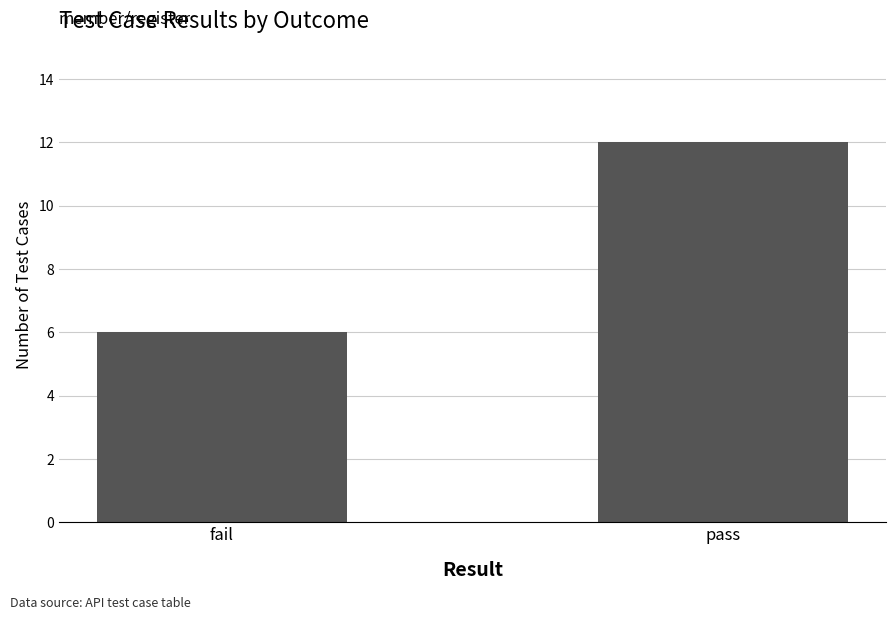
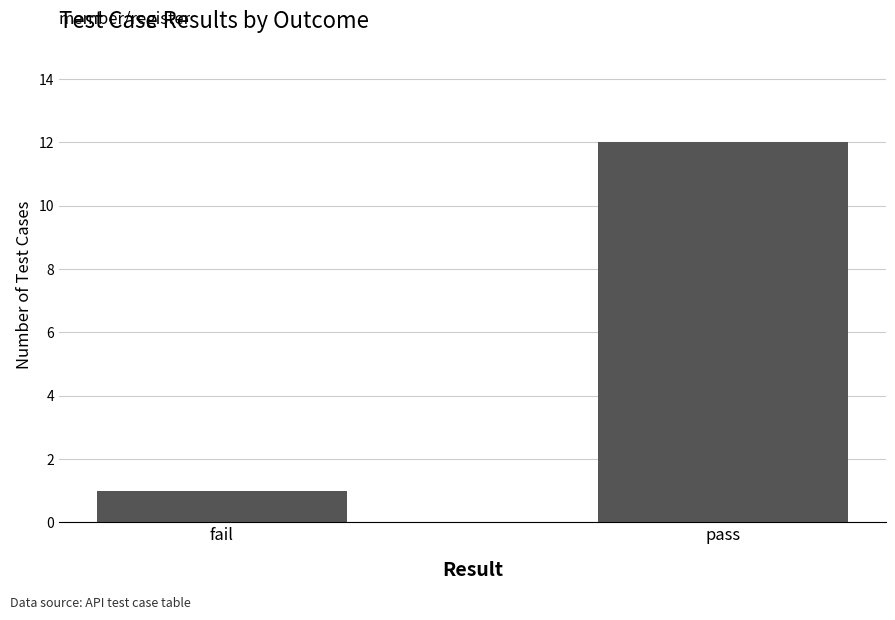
fail: 6 -> 1
